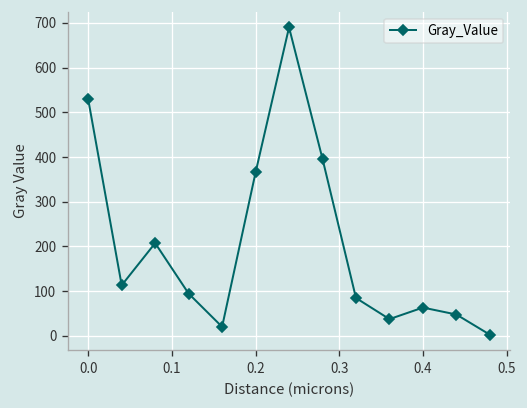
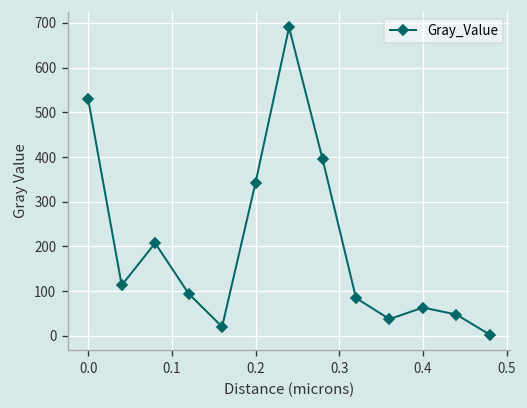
0.2: 370 -> 340
